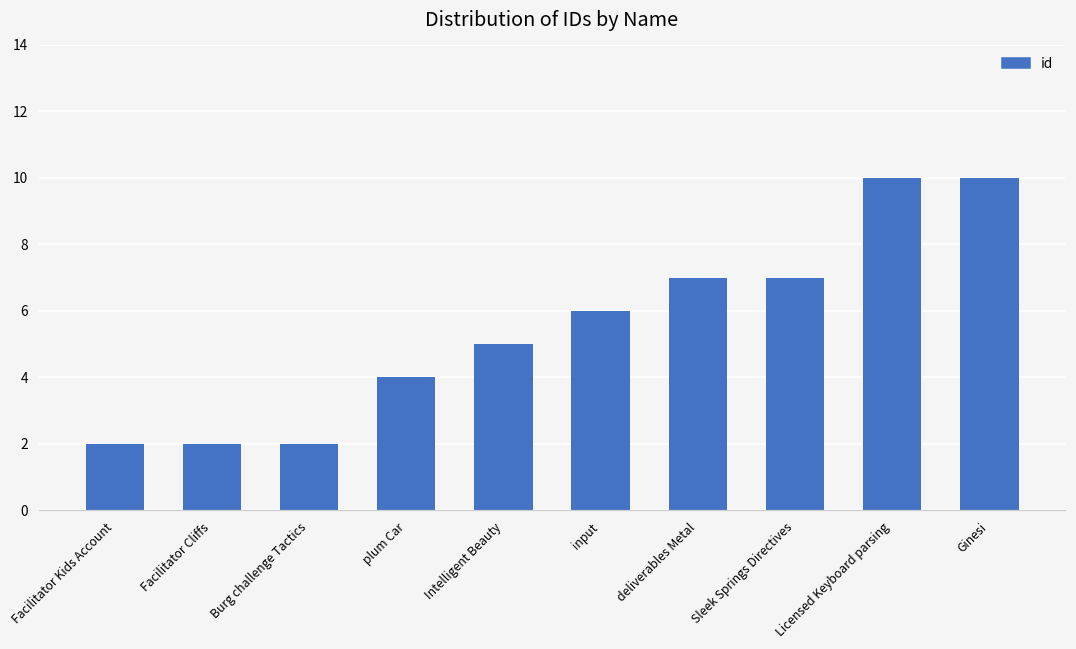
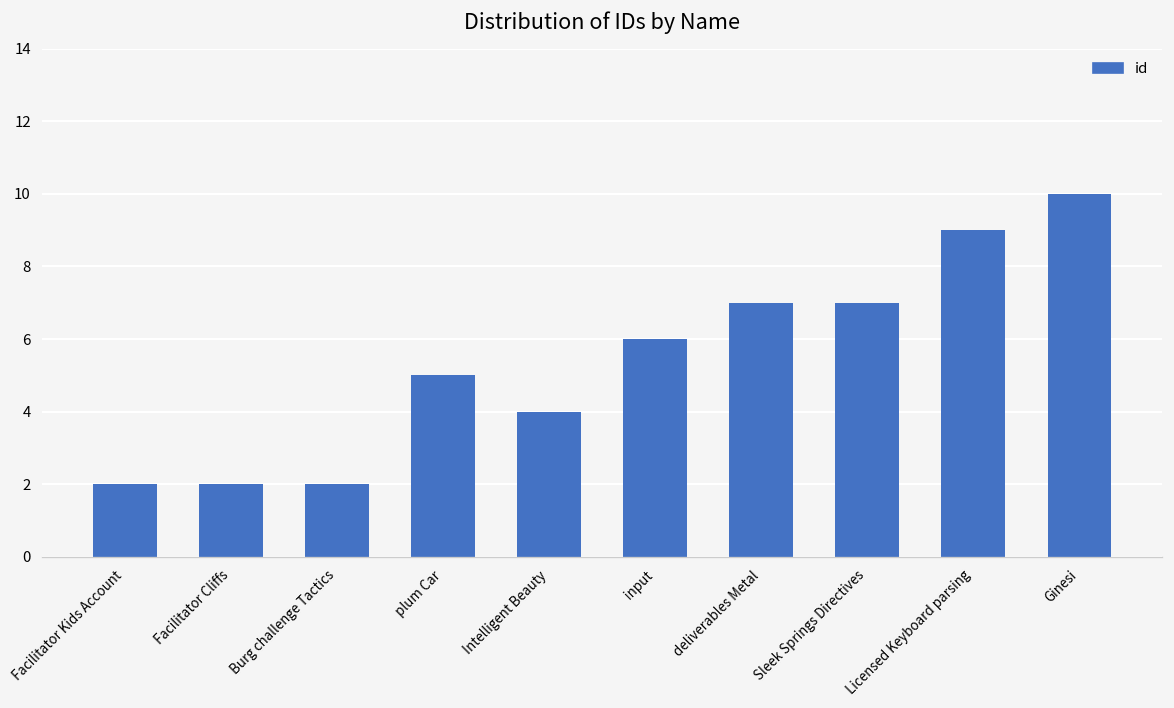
plum Car: 4 -> 5
Intelligent Beauty: 5 -> 4
Licensed Keyboard parsing: 10 -> 9
